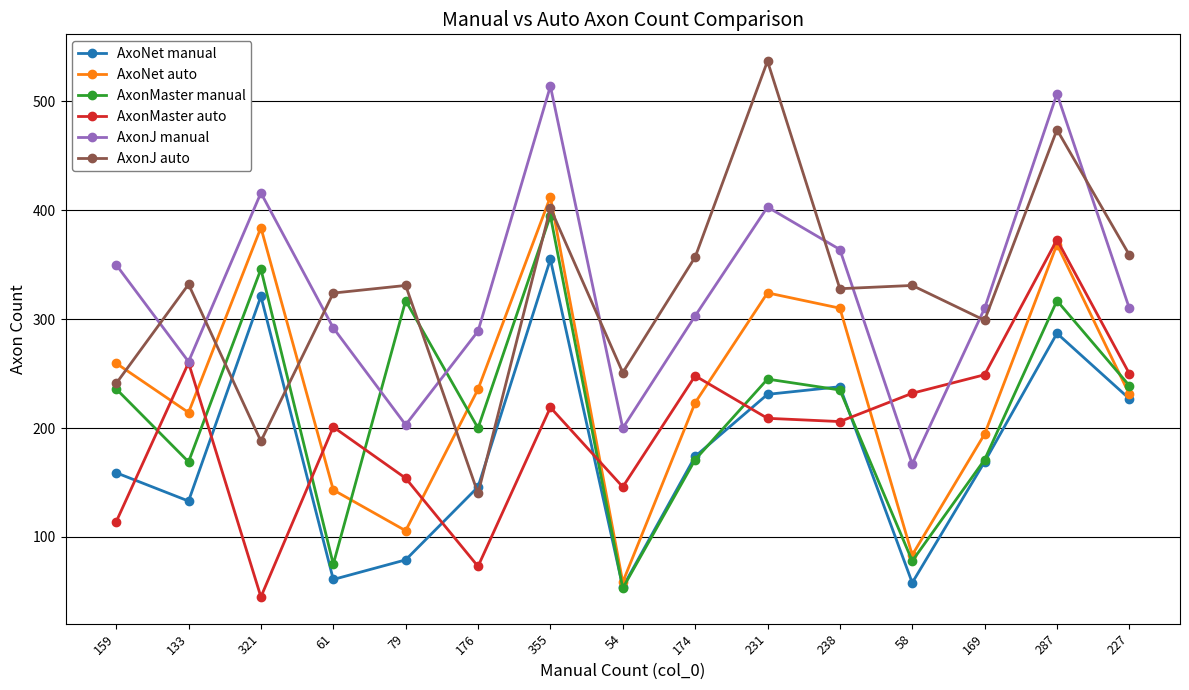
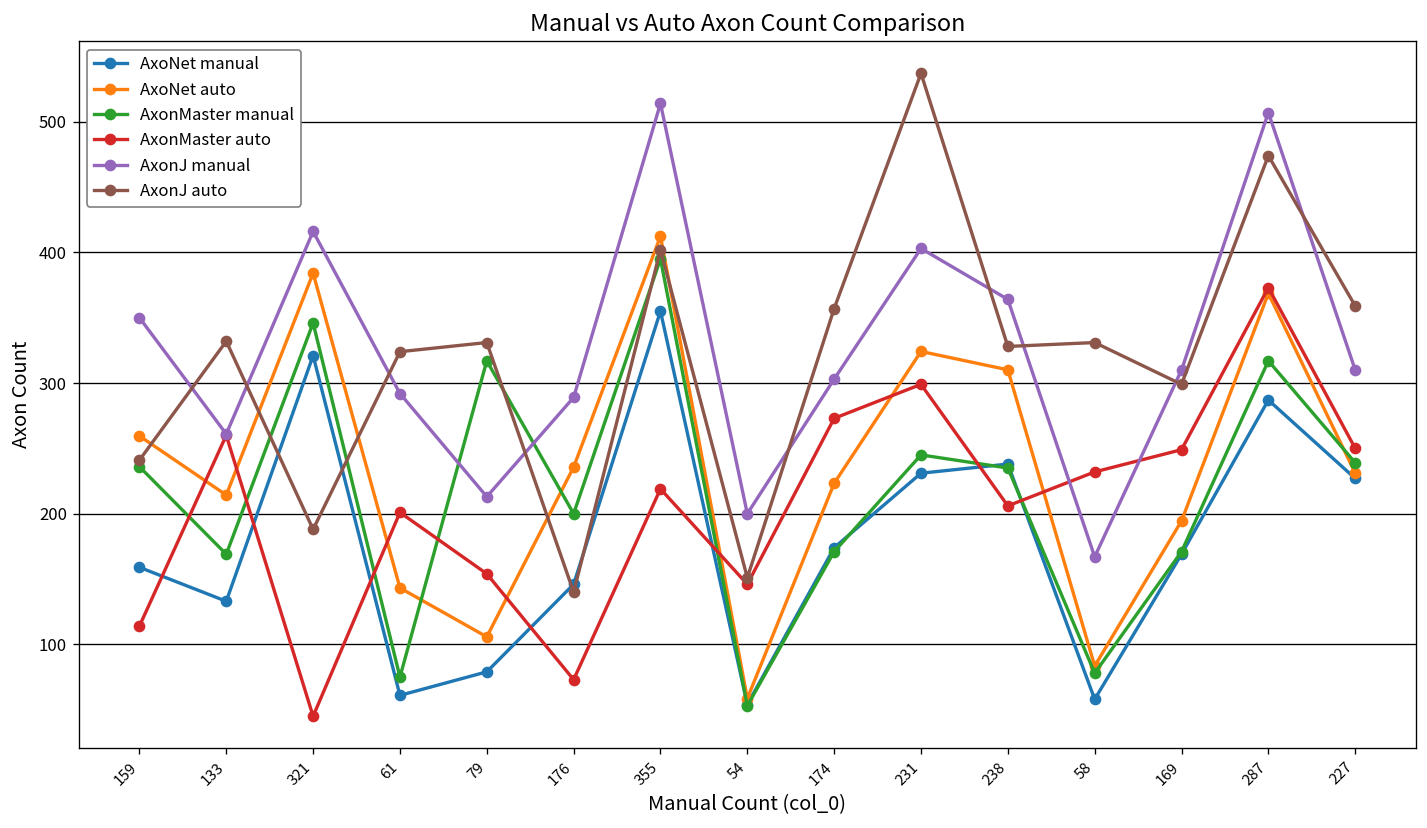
AxonJ manual, 79: 203 -> 213
AxonJ auto, 54: 251 -> 151
AxonMaster auto, 174: 248 -> 273
AxonMaster auto, 231: 209 -> 299
